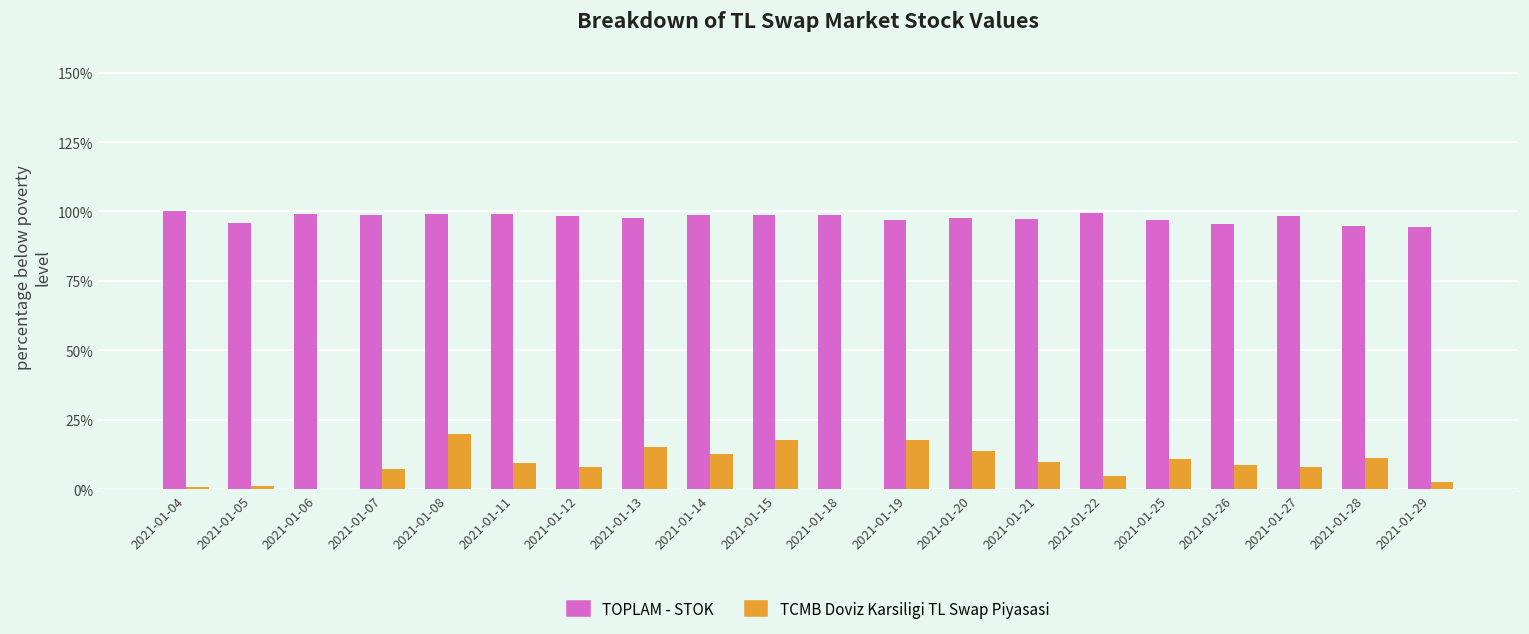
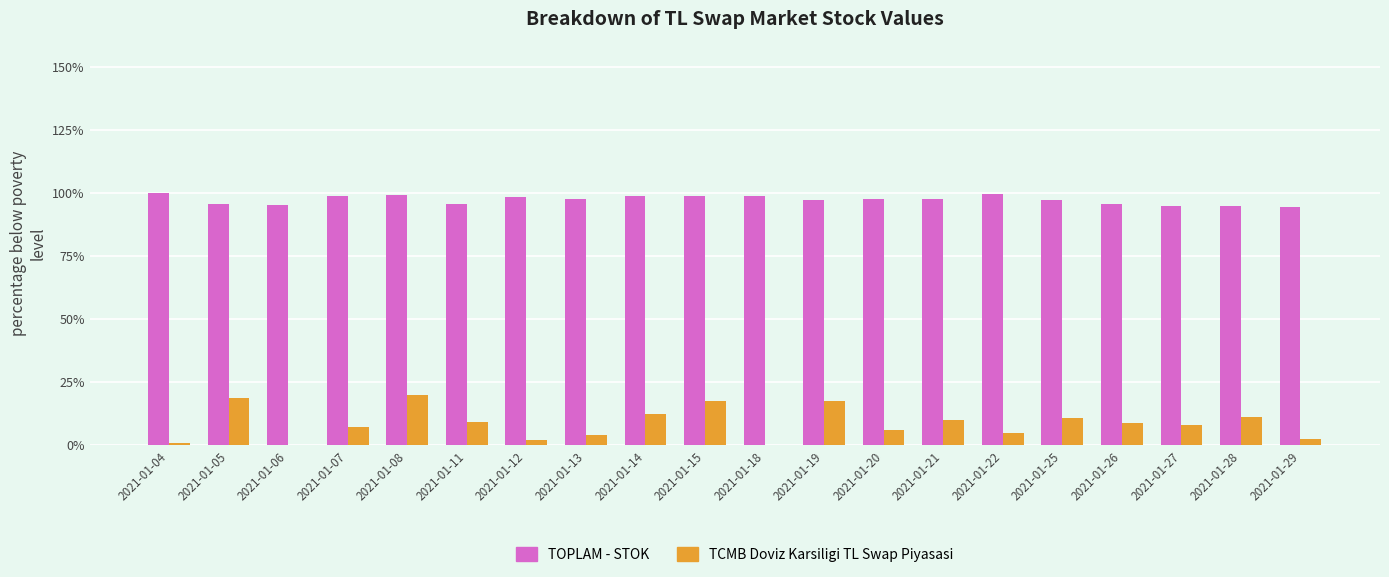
TCMB Doviz Karsiligi TL Swap Piyasasi, 2021-01-05: 1% -> 19%
TOPLAM - STOK, 2021-01-06: 99% -> 95%
TOPLAM - STOK, 2021-01-11: 99% -> 96%
TCMB Doviz Karsiligi TL Swap Piyasasi, 2021-01-12: 8% -> 2%
TCMB Doviz Karsiligi TL Swap Piyasasi, 2021-01-13: 15% -> 4%
TCMB Doviz Karsiligi TL Swap Piyasasi, 2021-01-20: 14% -> 6%
TOPLAM - STOK, 2021-01-27: 98% -> 95%
